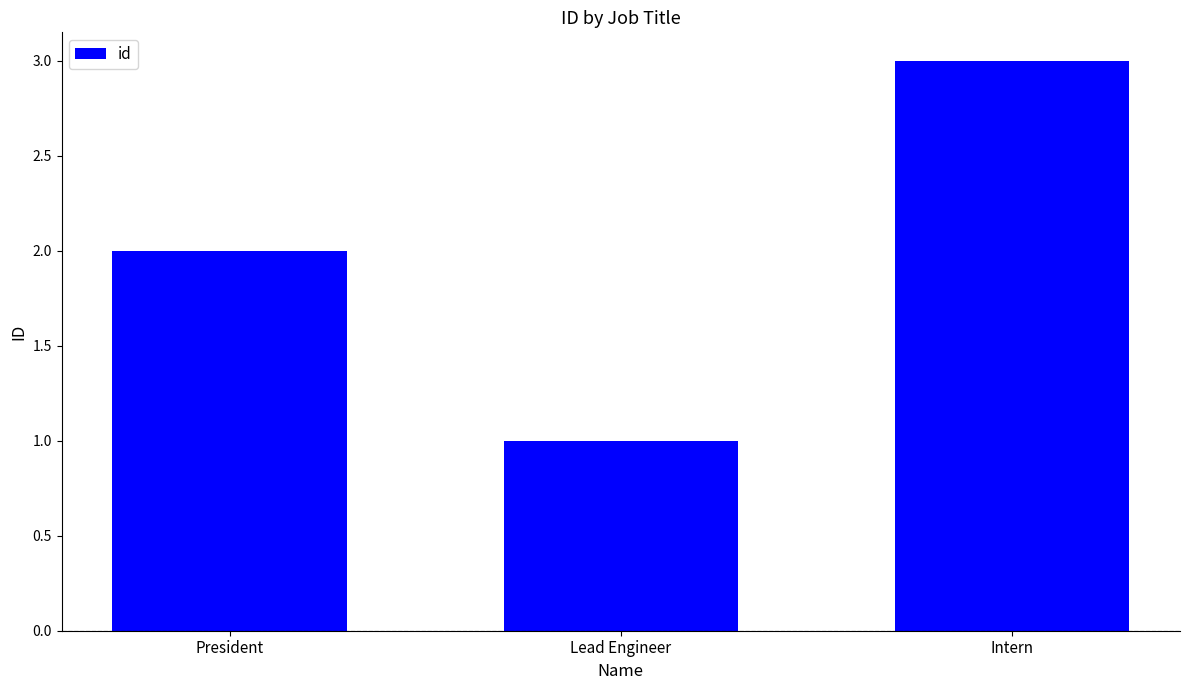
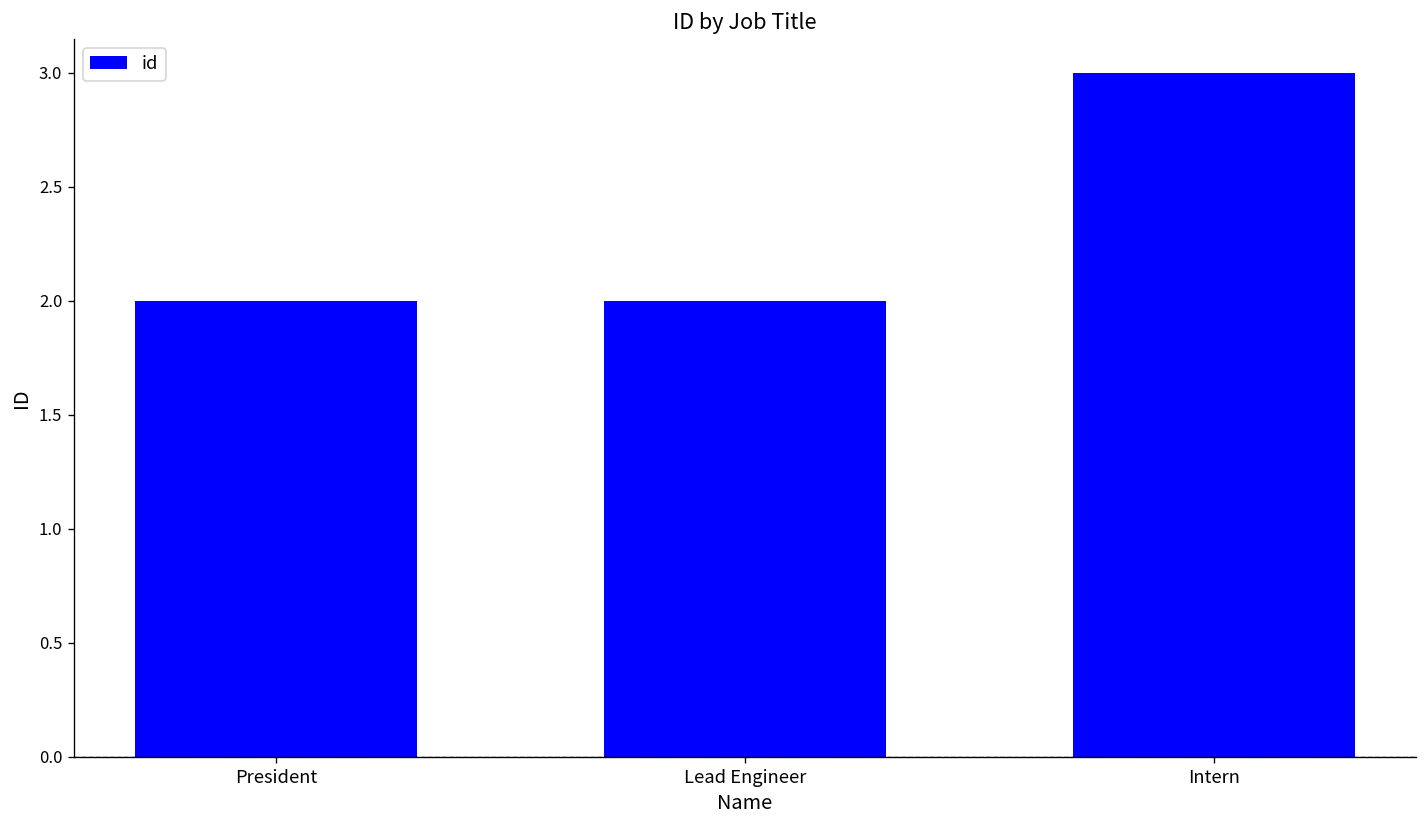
Lead Engineer: 1 -> 2
